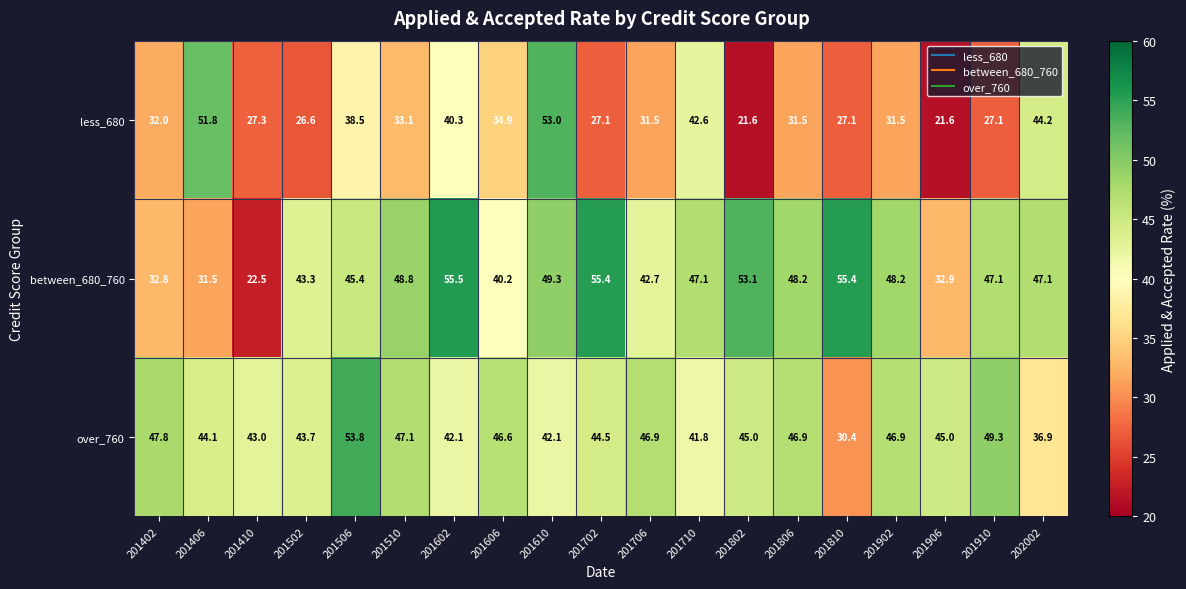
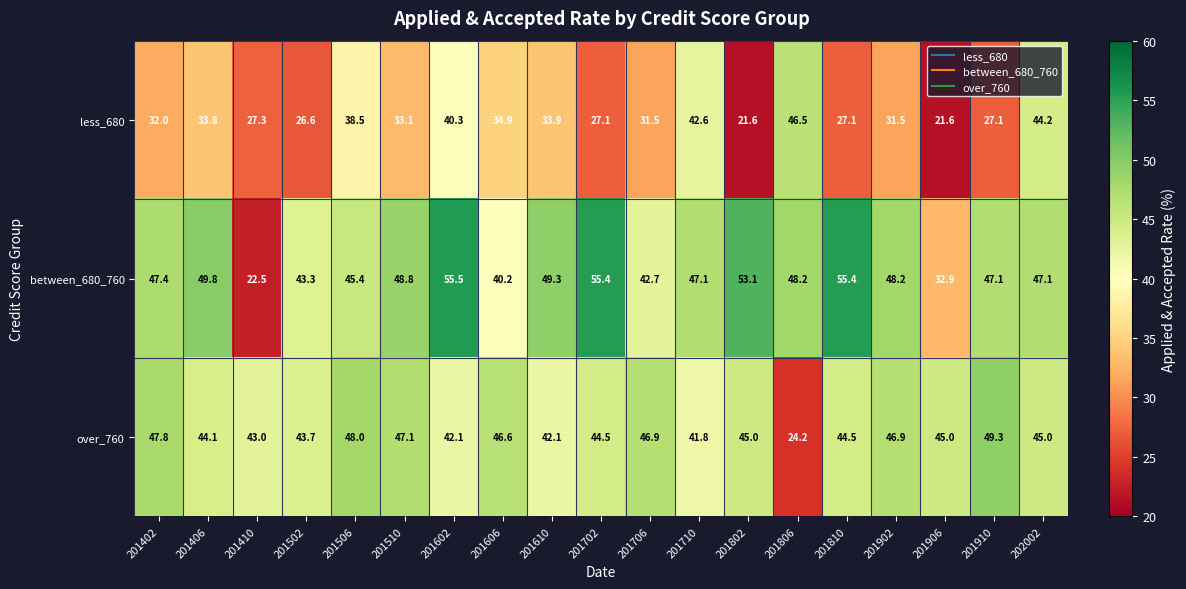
less_680, 201406: 51.8 -> 33.8
less_680, 201610: 53.0 -> 33.9
less_680, 201806: 31.5 -> 46.5
between_680_760, 201402: 32.8 -> 47.4
between_680_760, 201406: 31.5 -> 49.8
over_760, 201506: 53.8 -> 48.0
over_760, 201806: 46.9 -> 24.2
over_760, 201810: 30.4 -> 44.5
over_760, 202002: 36.9 -> 45.0
